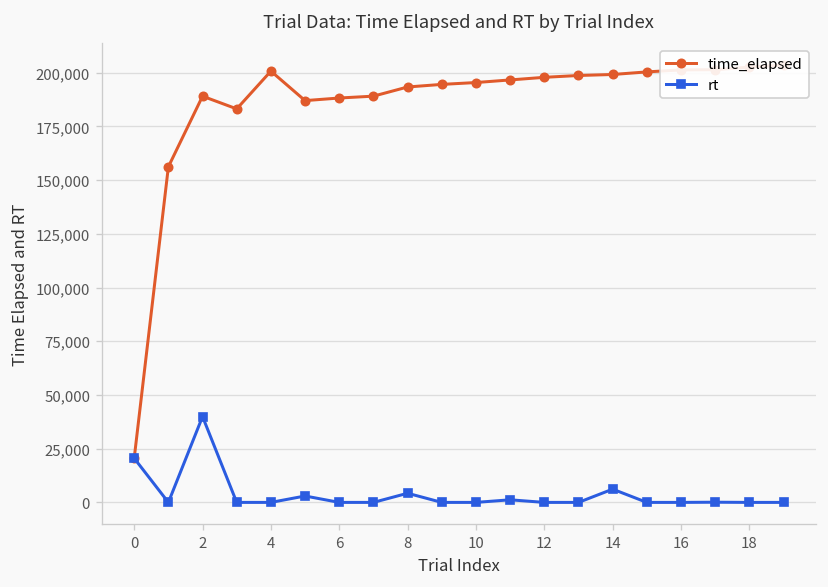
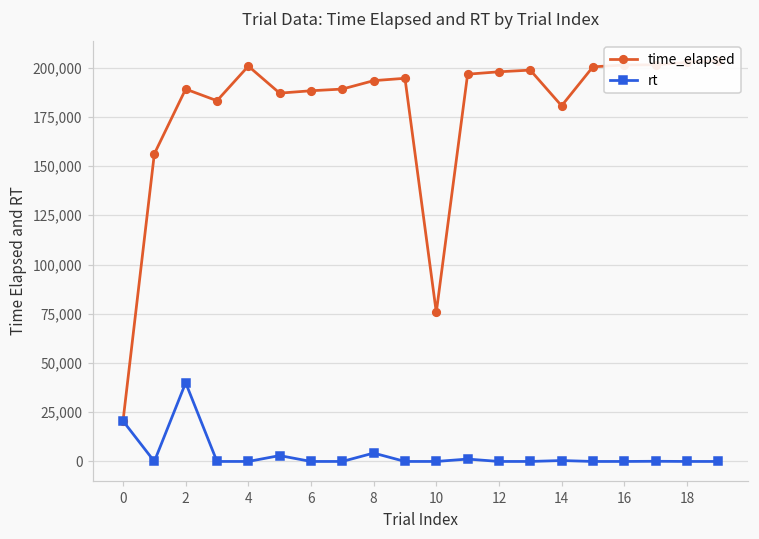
time_elapsed, 10: 195,000 -> 76,000
time_elapsed, 14: 199,000 -> 181,000
rt, 14: 6,000 -> 0
